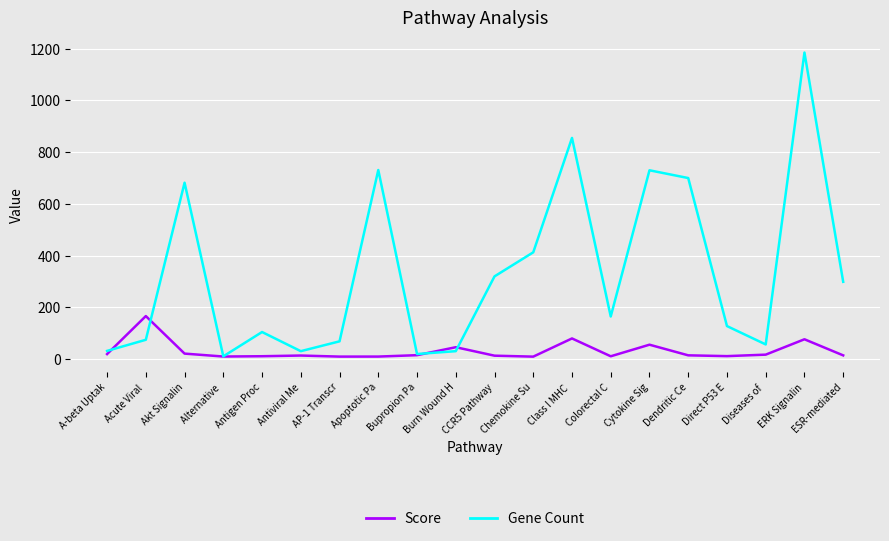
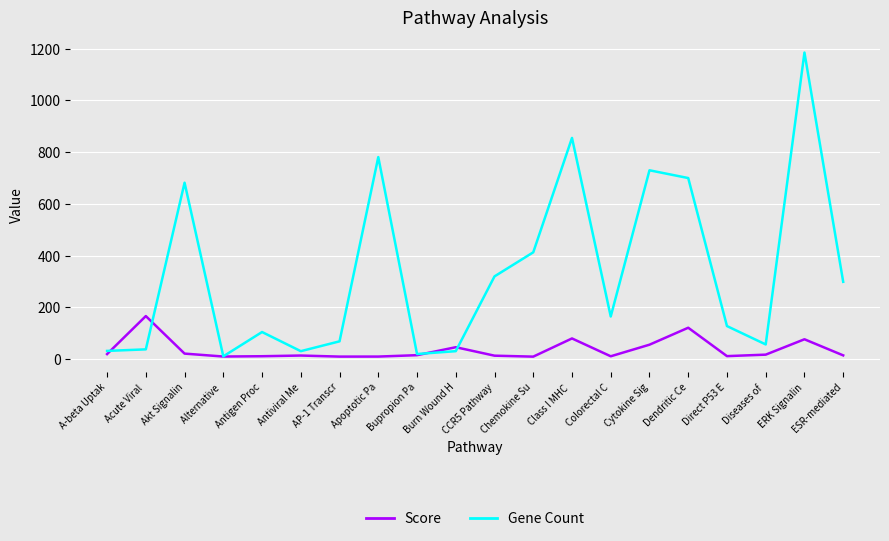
Gene Count, Acute Viral: 80 -> 40
Gene Count, Apoptotic Pa: 730 -> 780
Score, Dendritic Ce: 10 -> 120
